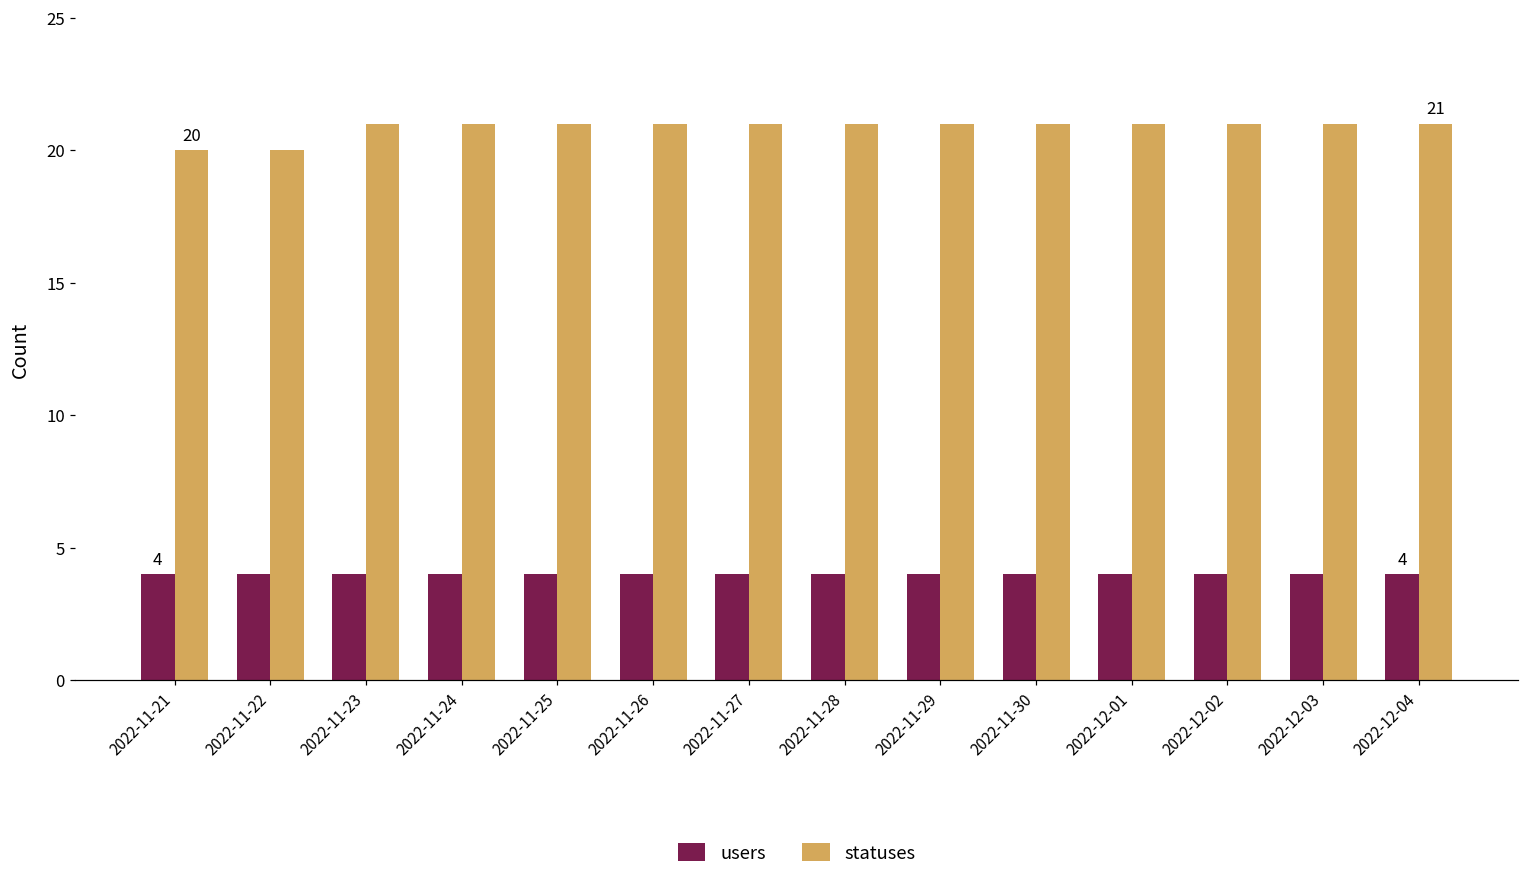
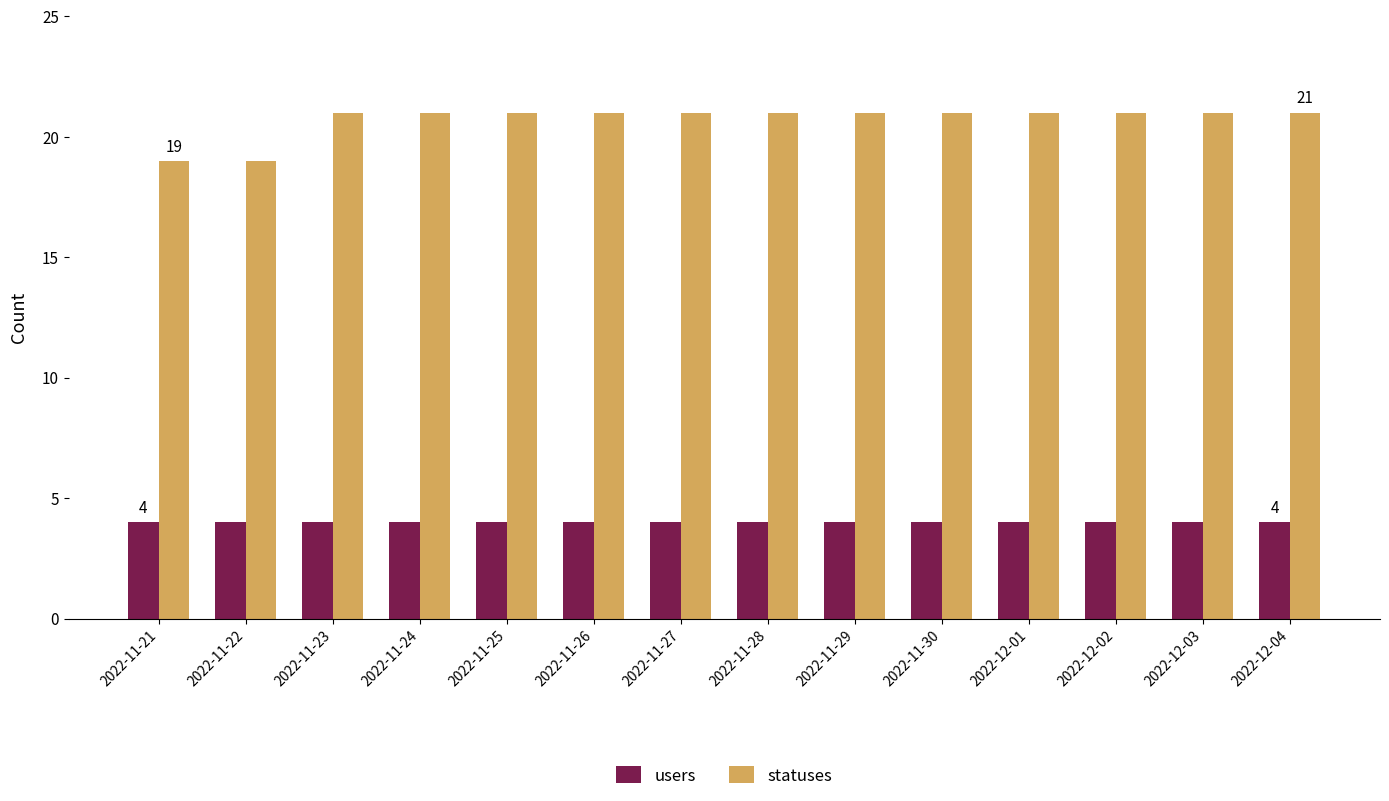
statuses, 2022-11-21: 20 -> 19
statuses, 2022-11-22: 20 -> 19
